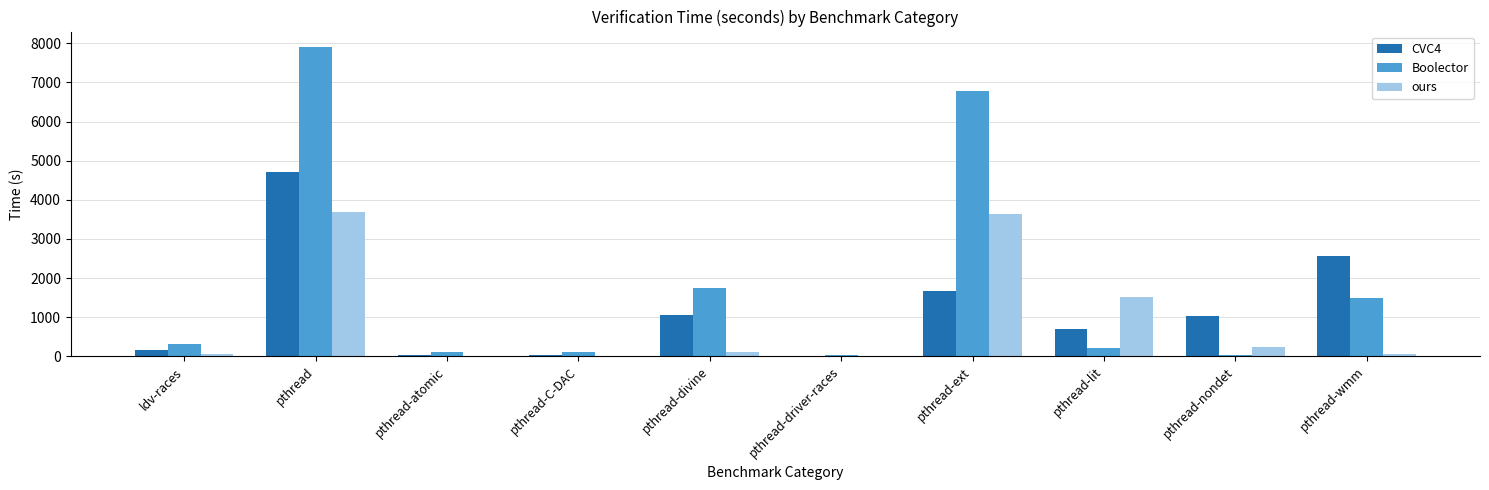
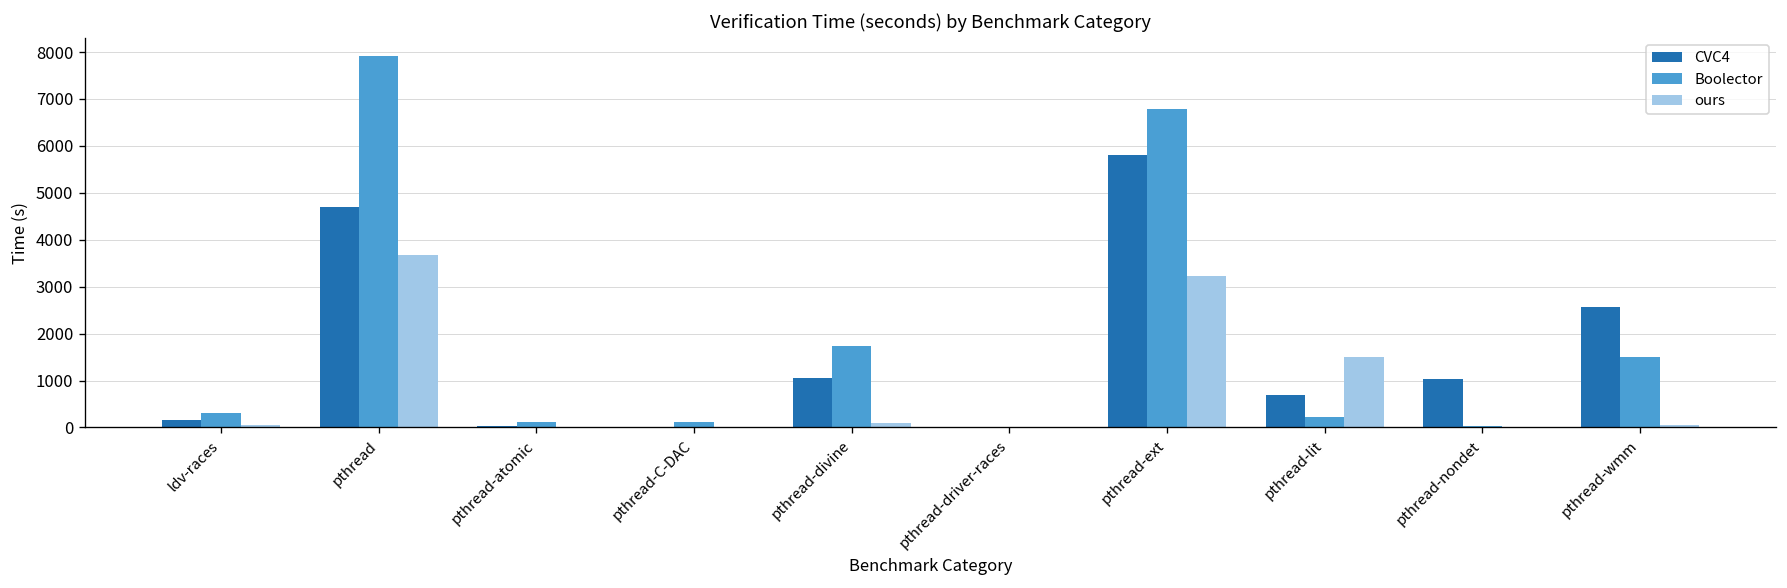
CVC4, pthread-ext: 1700 -> 5800
ours, pthread-ext: 3600 -> 3200
ours, pthread-nondet: 200 -> 0
